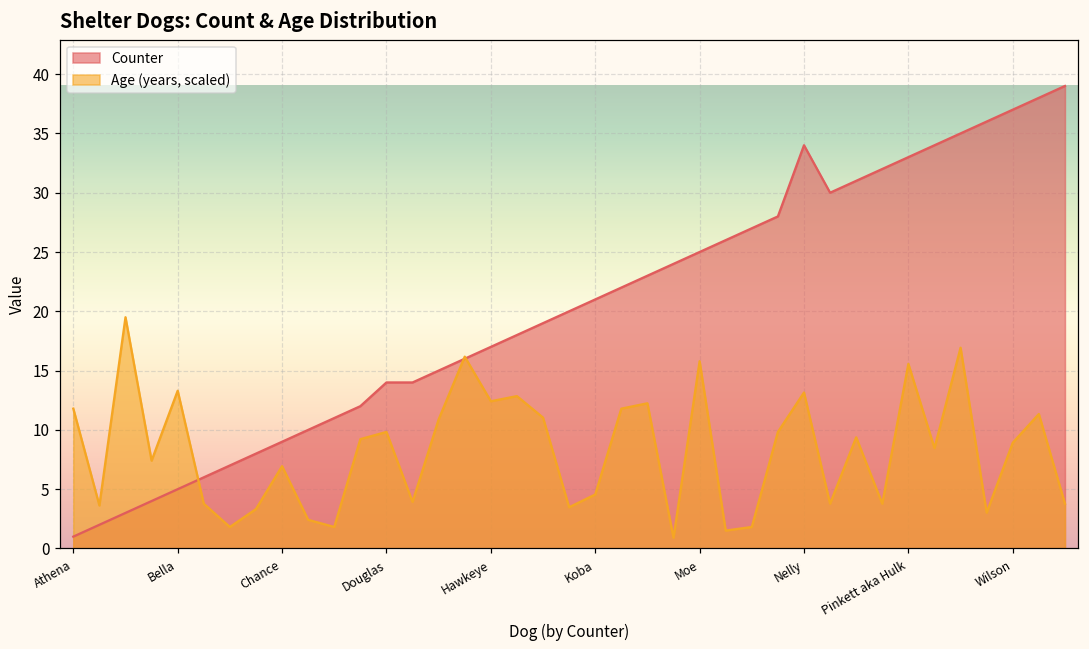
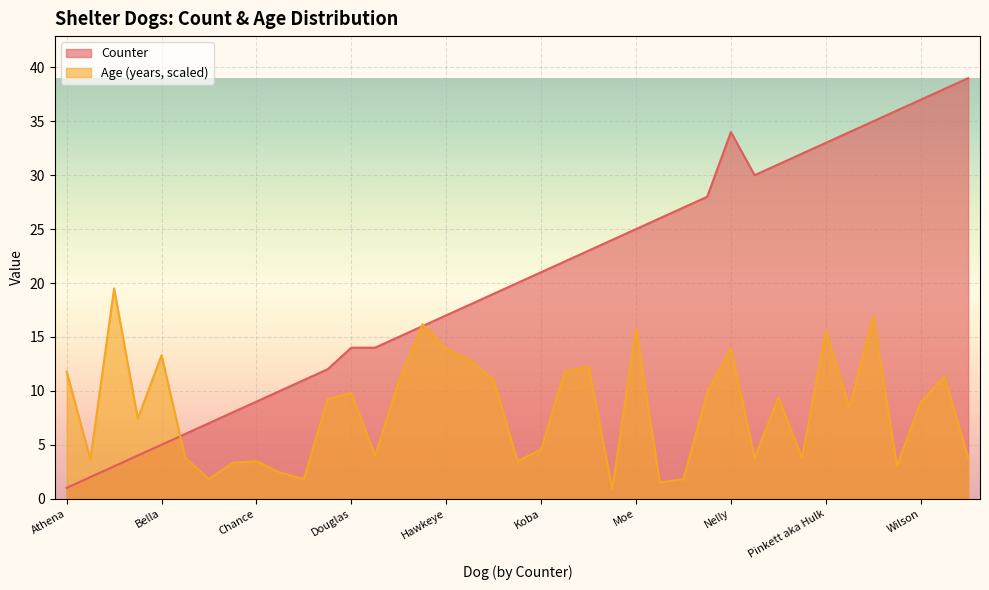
Age (years, scaled), Chance: 6.9 -> 3.5
Age (years, scaled), Hawkeye: 12.4 -> 13.9
Age (years, scaled), Nelly: 13.2 -> 13.9
